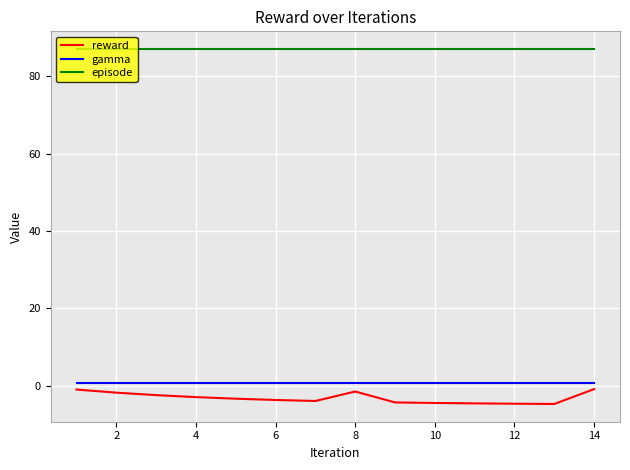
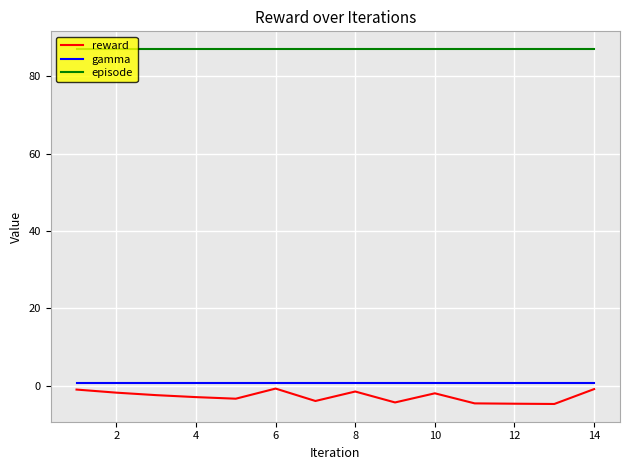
reward, 6: -4 -> -1
reward, 10: -4 -> -2
